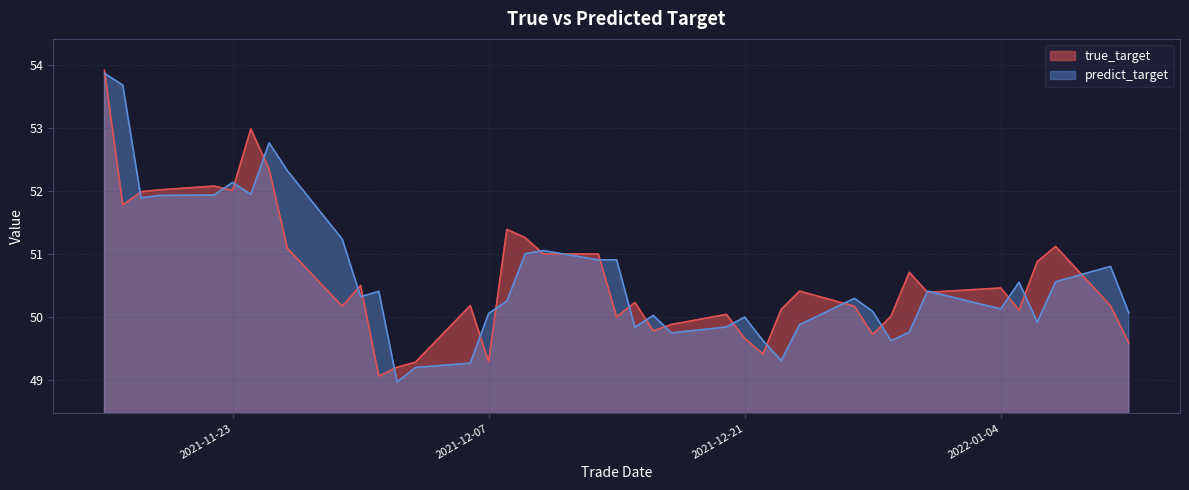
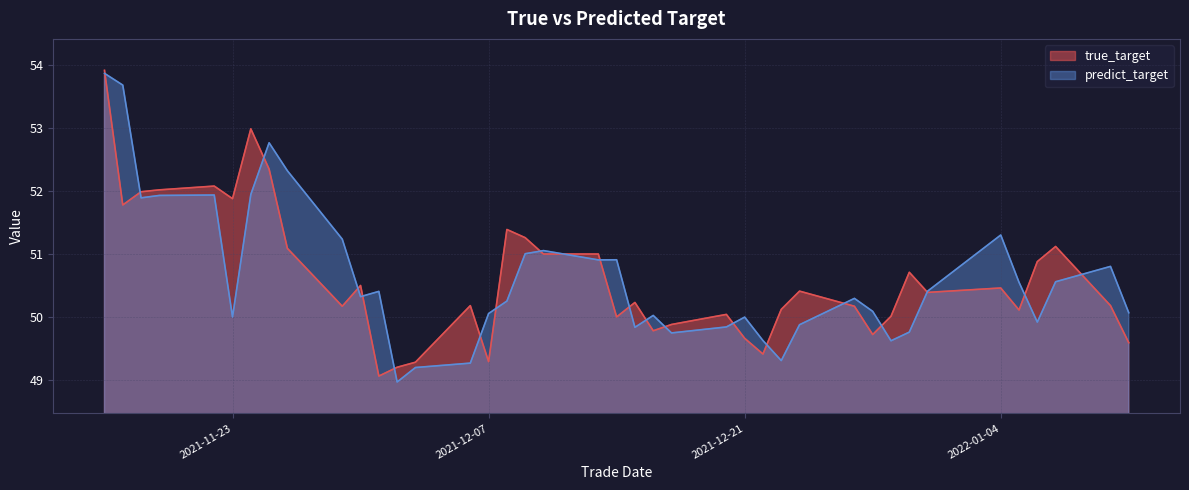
true_target, 2021-11-23: 52.0 -> 51.9
predict_target, 2021-11-23: 52.1 -> 50.0
predict_target, 2022-01-04: 50.1 -> 51.3
